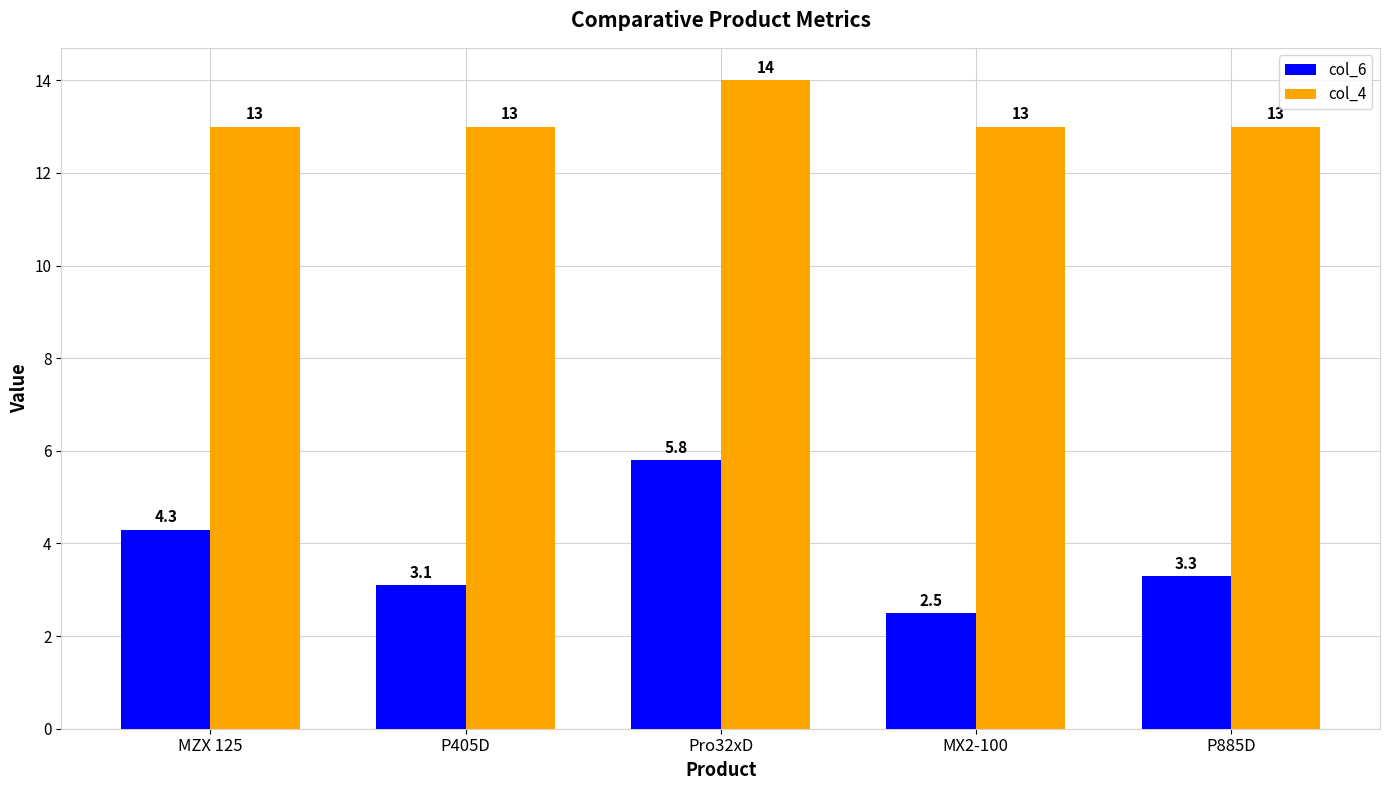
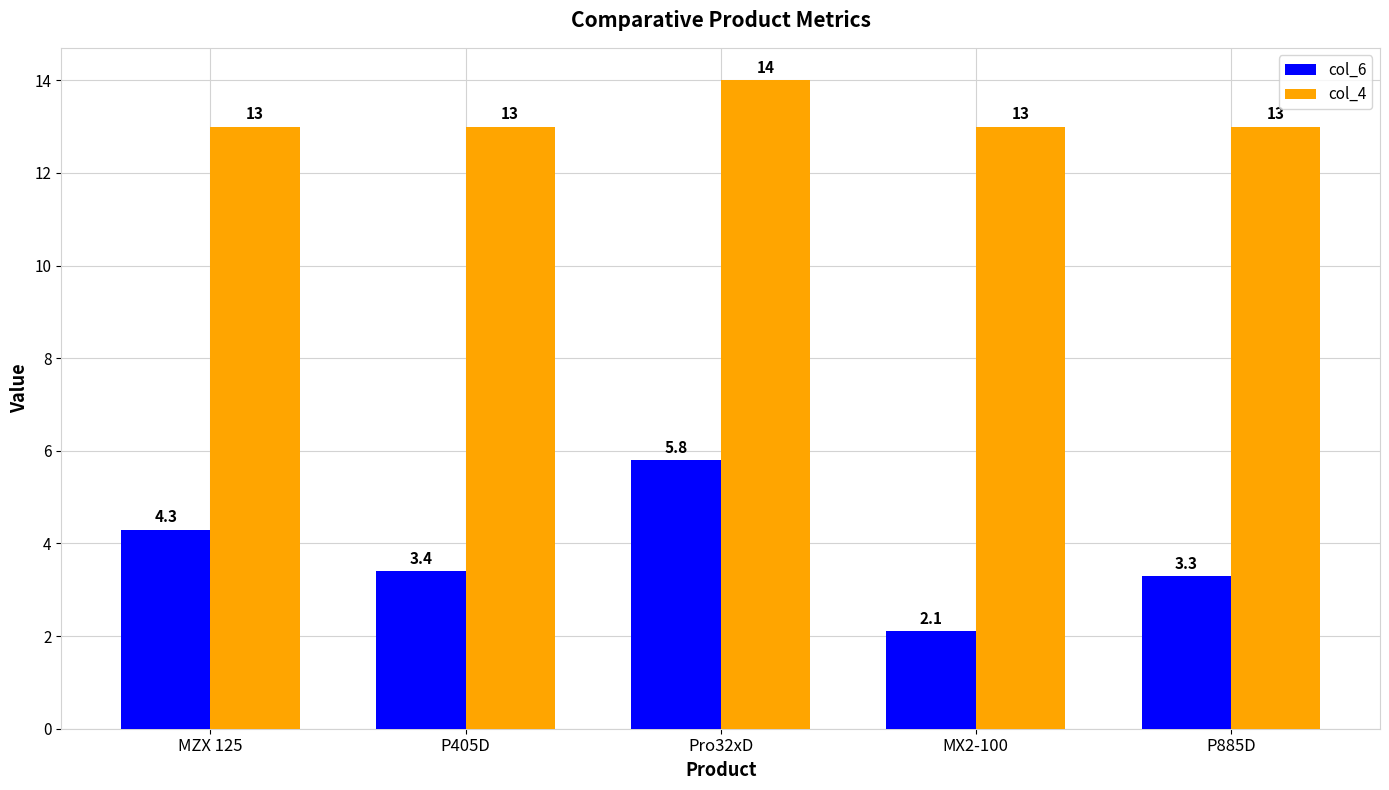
col_6, P405D: 3.1 -> 3.4
col_6, MX2-100: 2.5 -> 2.1
